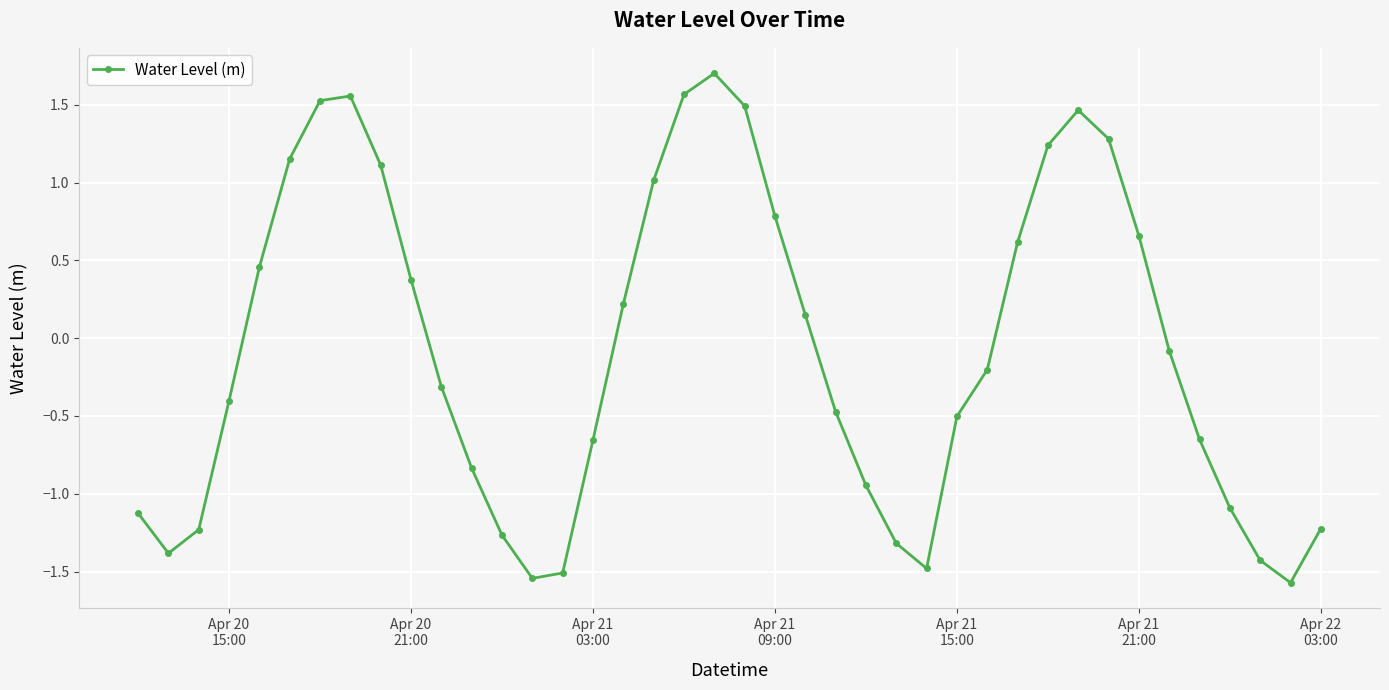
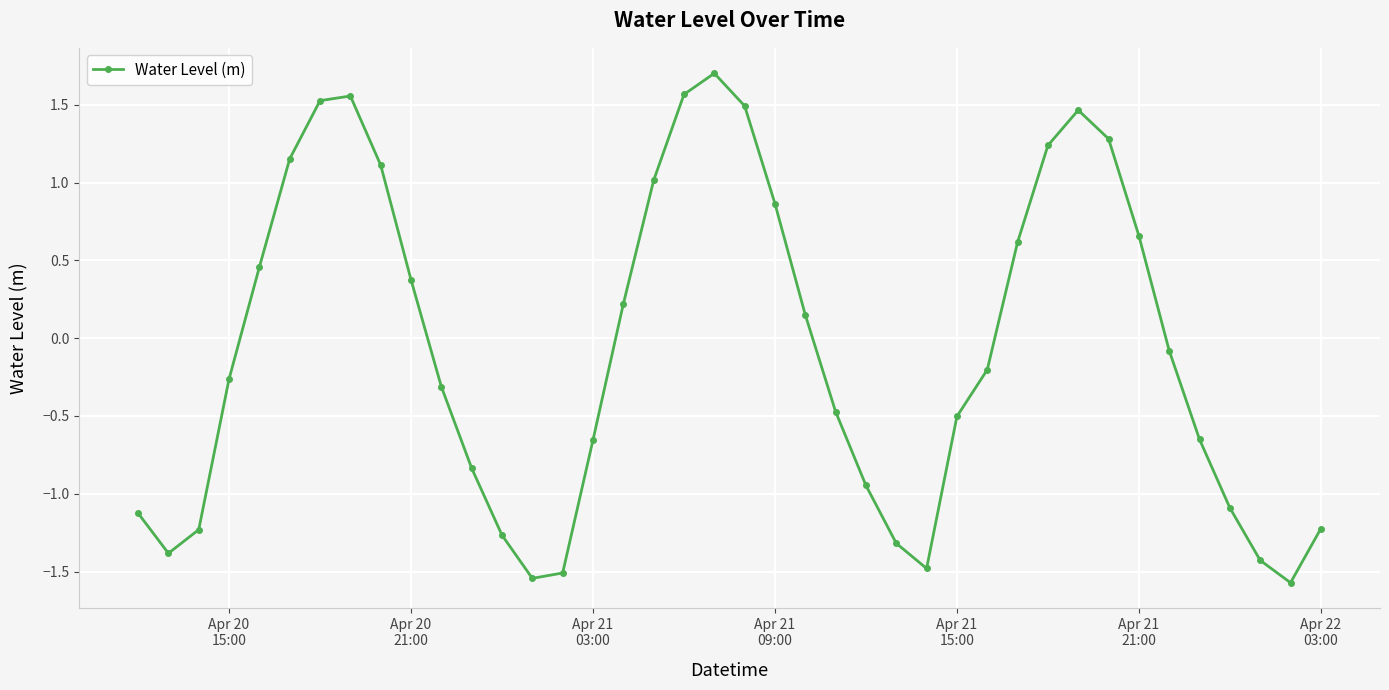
Apr 20 15:00: -0.40 -> -0.26
Apr 21 09:00: 0.78 -> 0.86
